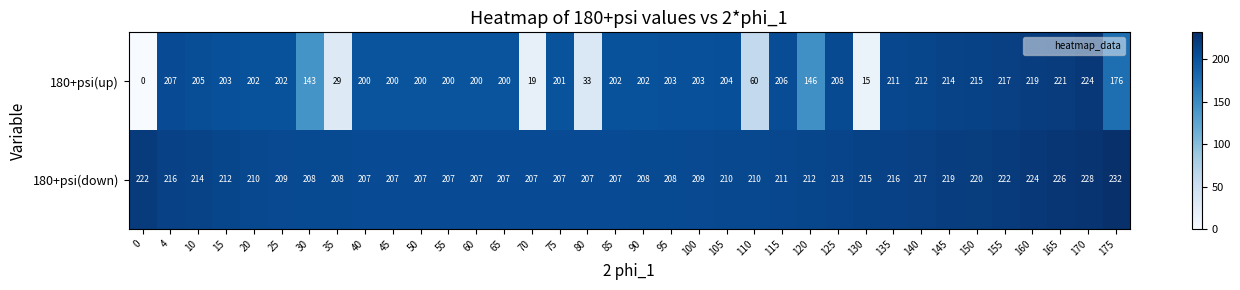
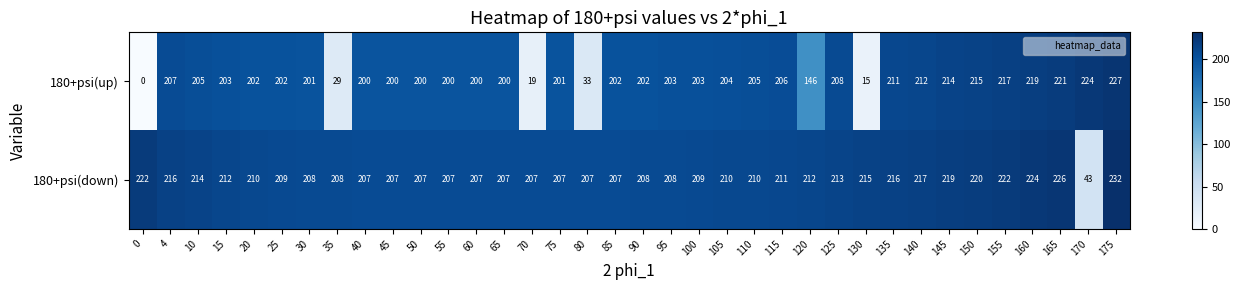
180+psi(up), 30: 143 -> 201
180+psi(up), 110: 60 -> 205
180+psi(up), 175: 176 -> 227
180+psi(down), 170: 228 -> 43
